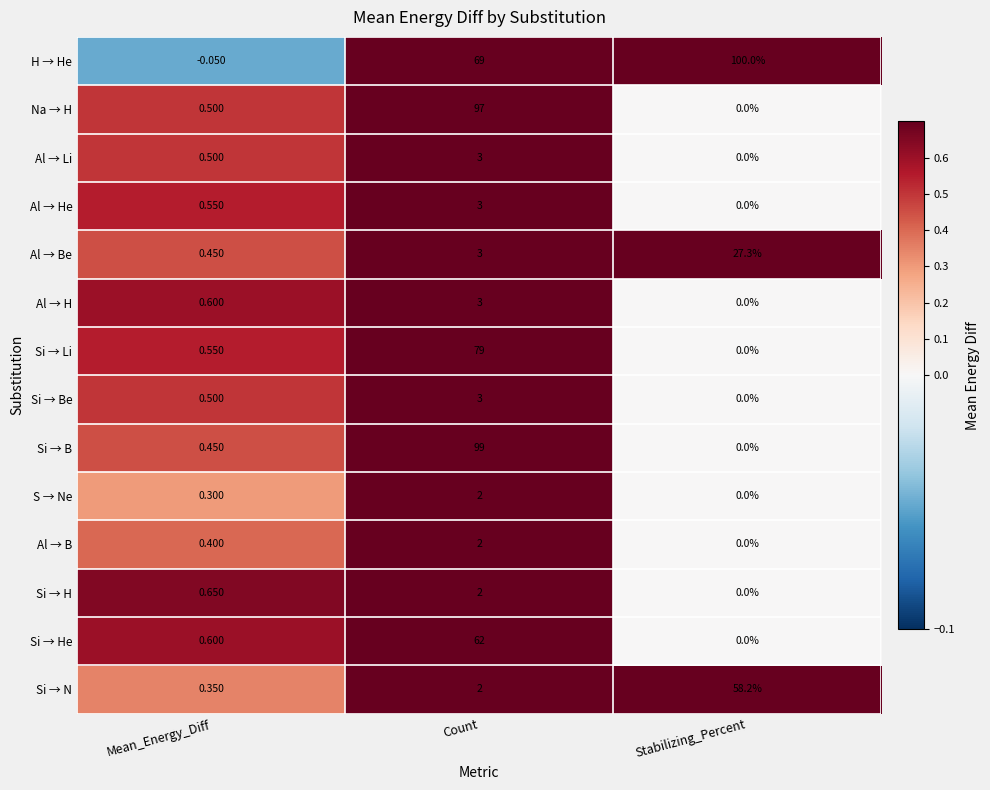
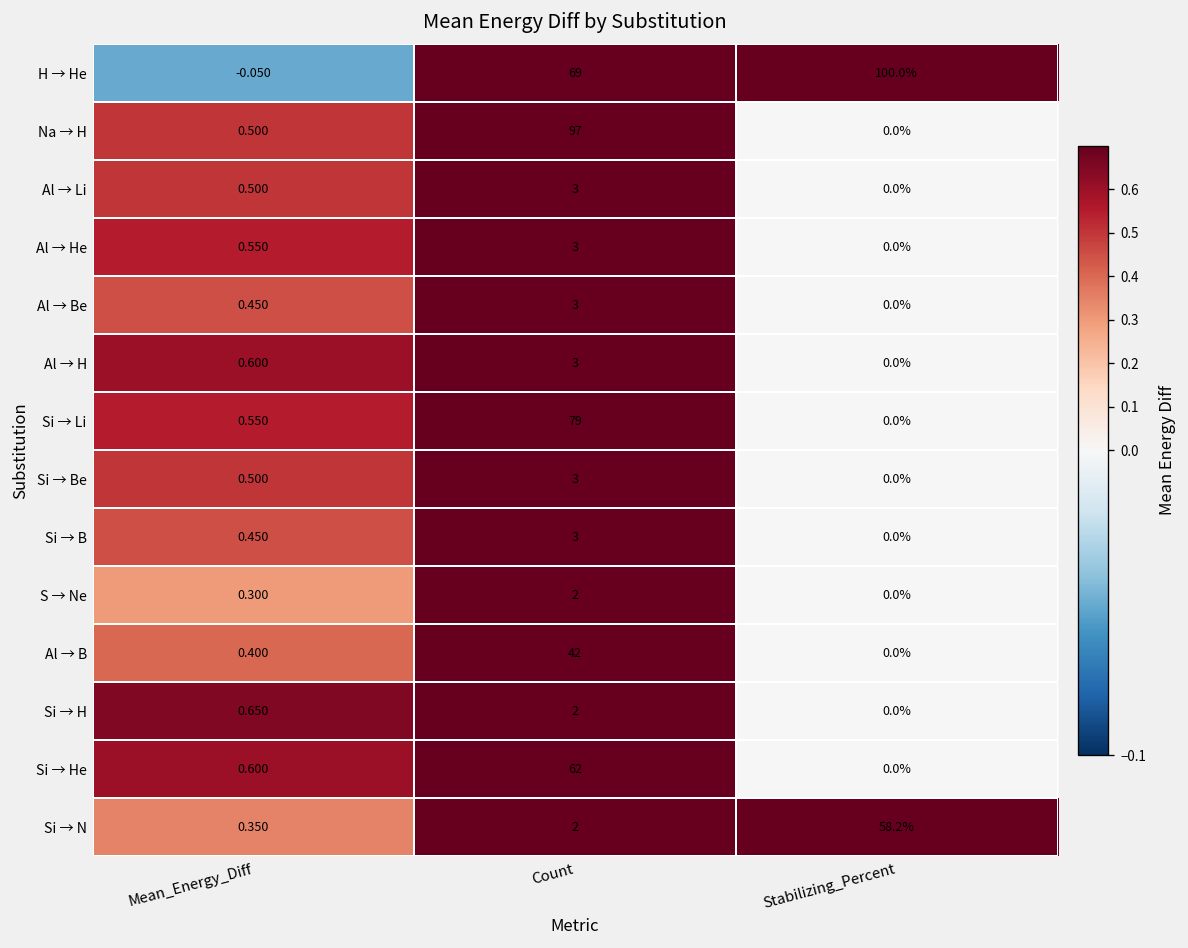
Al → Be, Stabilizing_Percent: 27.3% -> 0.0%
Si → B, Count: 99 -> 3
Al → B, Count: 2 -> 42
